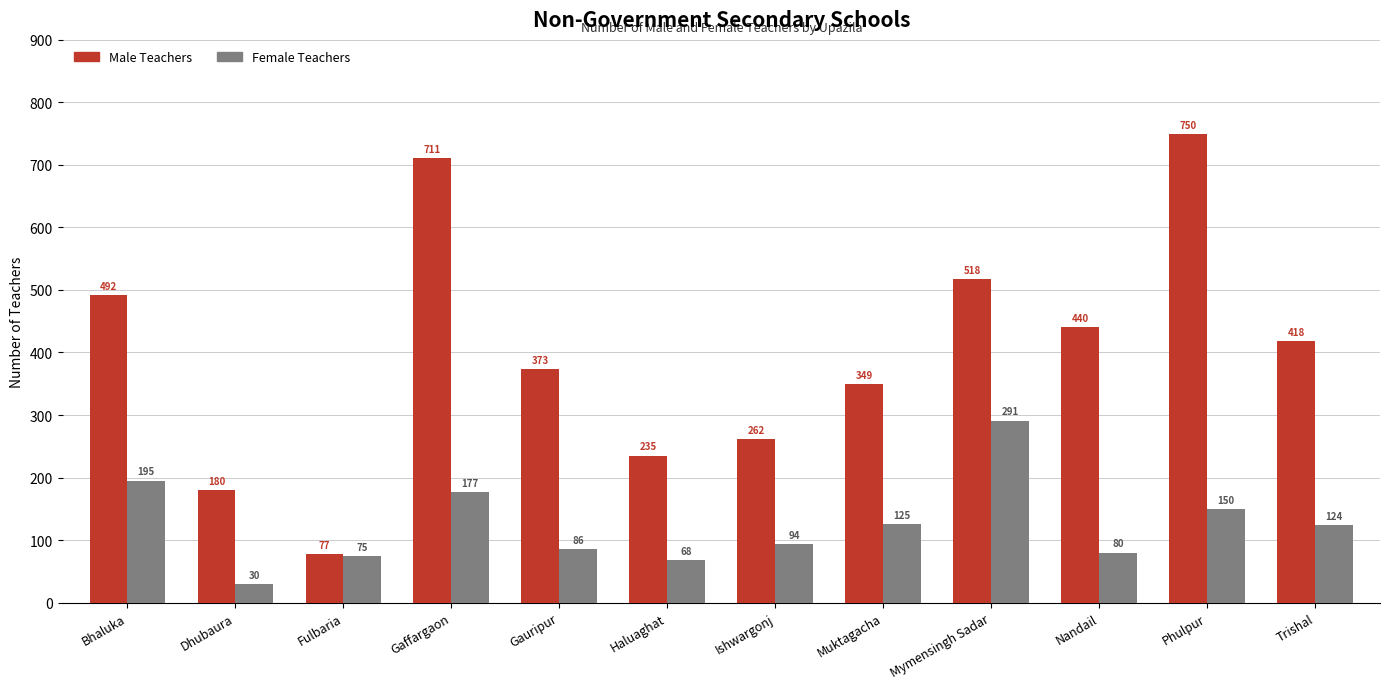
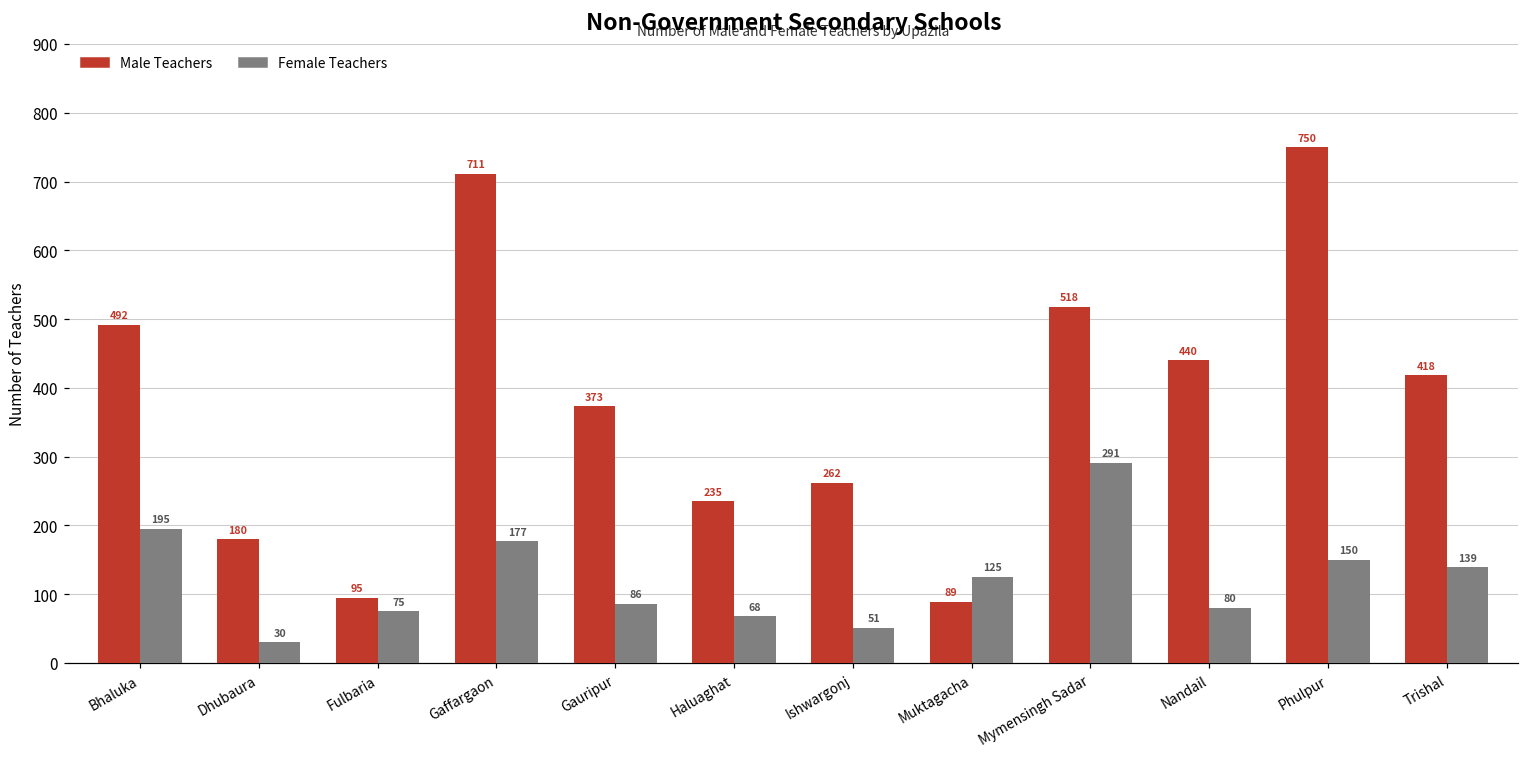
Male Teachers, Fulbaria: 77 -> 95
Female Teachers, Ishwargonj: 94 -> 51
Male Teachers, Muktagacha: 349 -> 89
Female Teachers, Trishal: 124 -> 139
